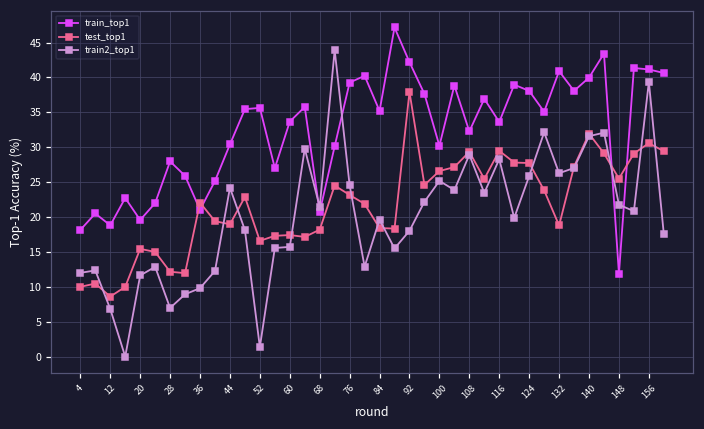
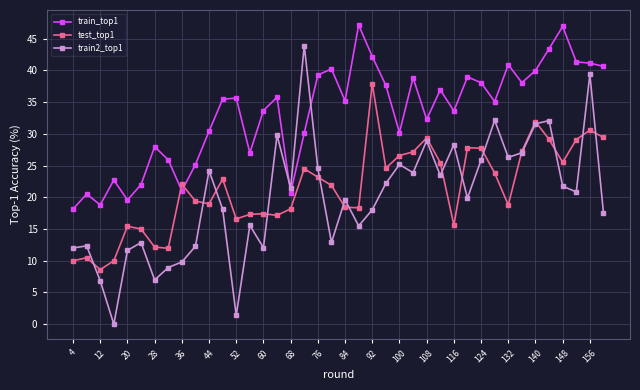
train2_top1, 60: 16 -> 12
test_top1, 116: 29 -> 16
train_top1, 148: 12 -> 47
